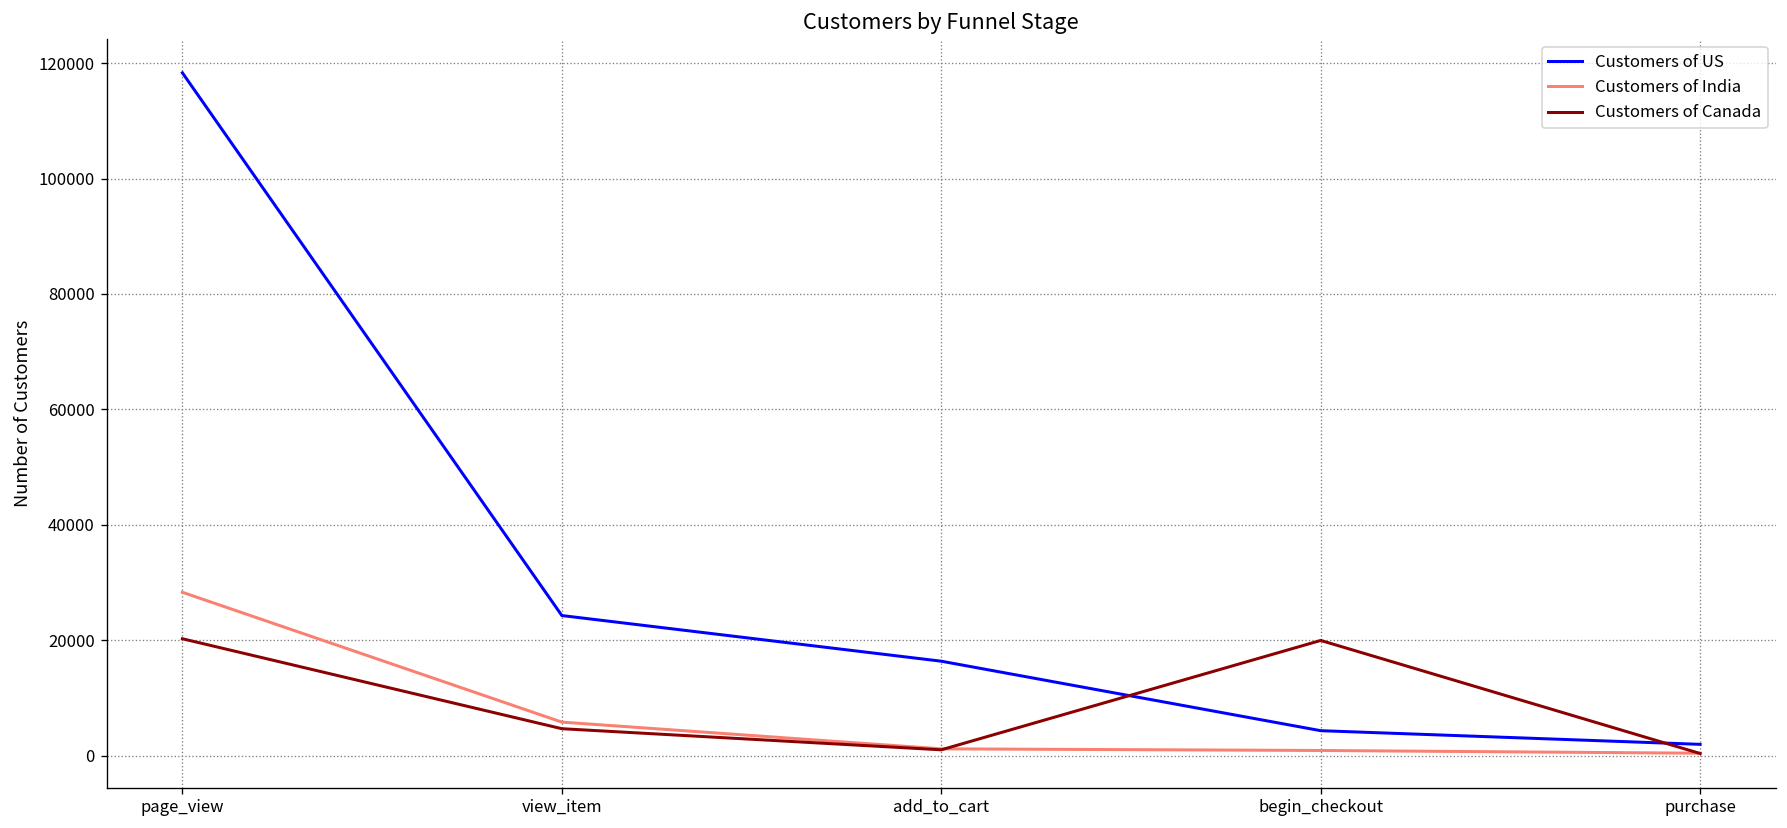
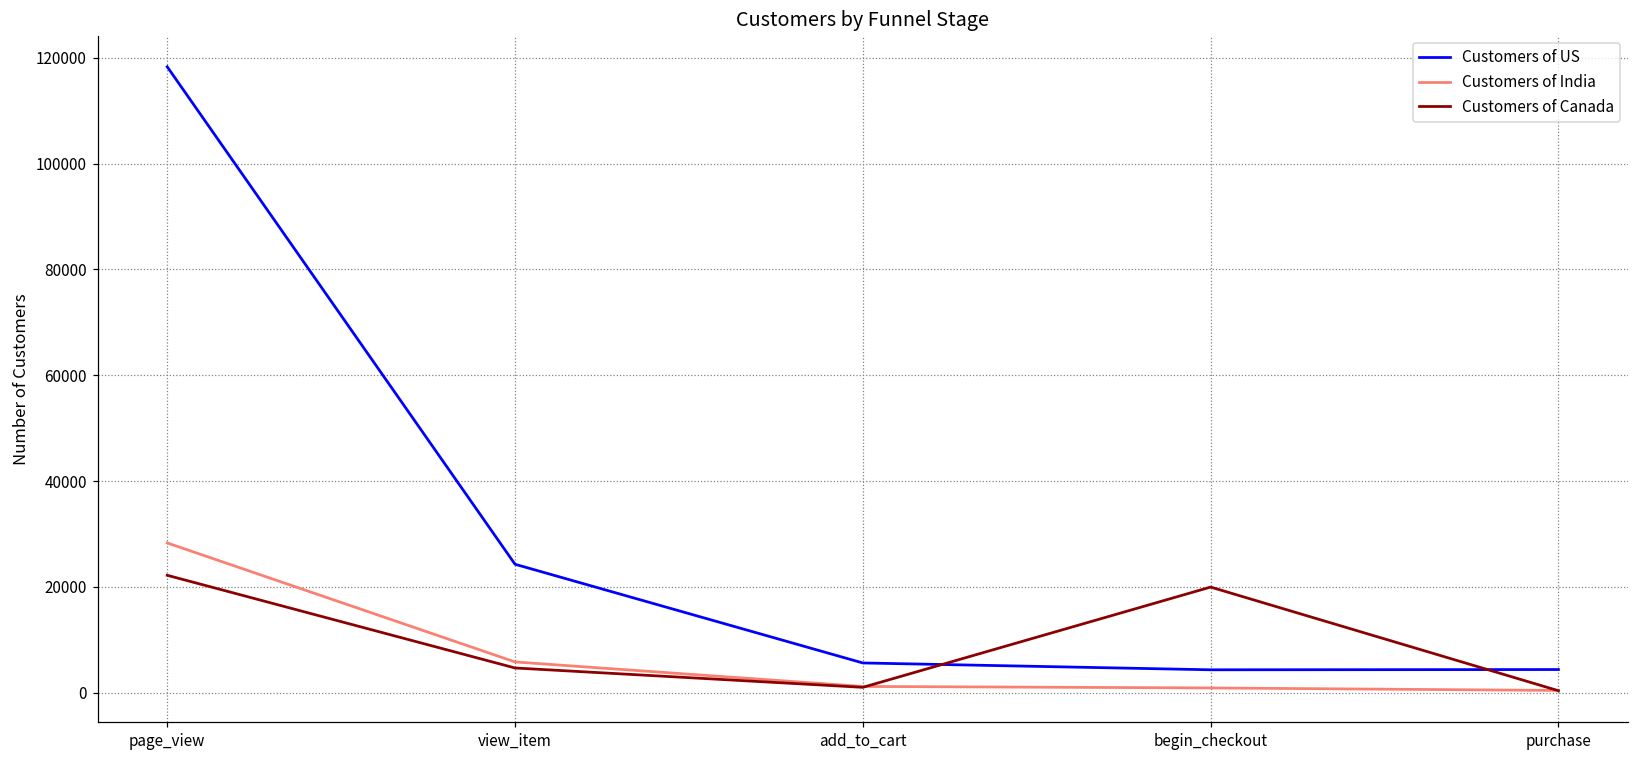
Customers of Canada, page_view: 20000 -> 22000
Customers of US, add_to_cart: 16000 -> 6000
Customers of US, purchase: 2000 -> 4000
